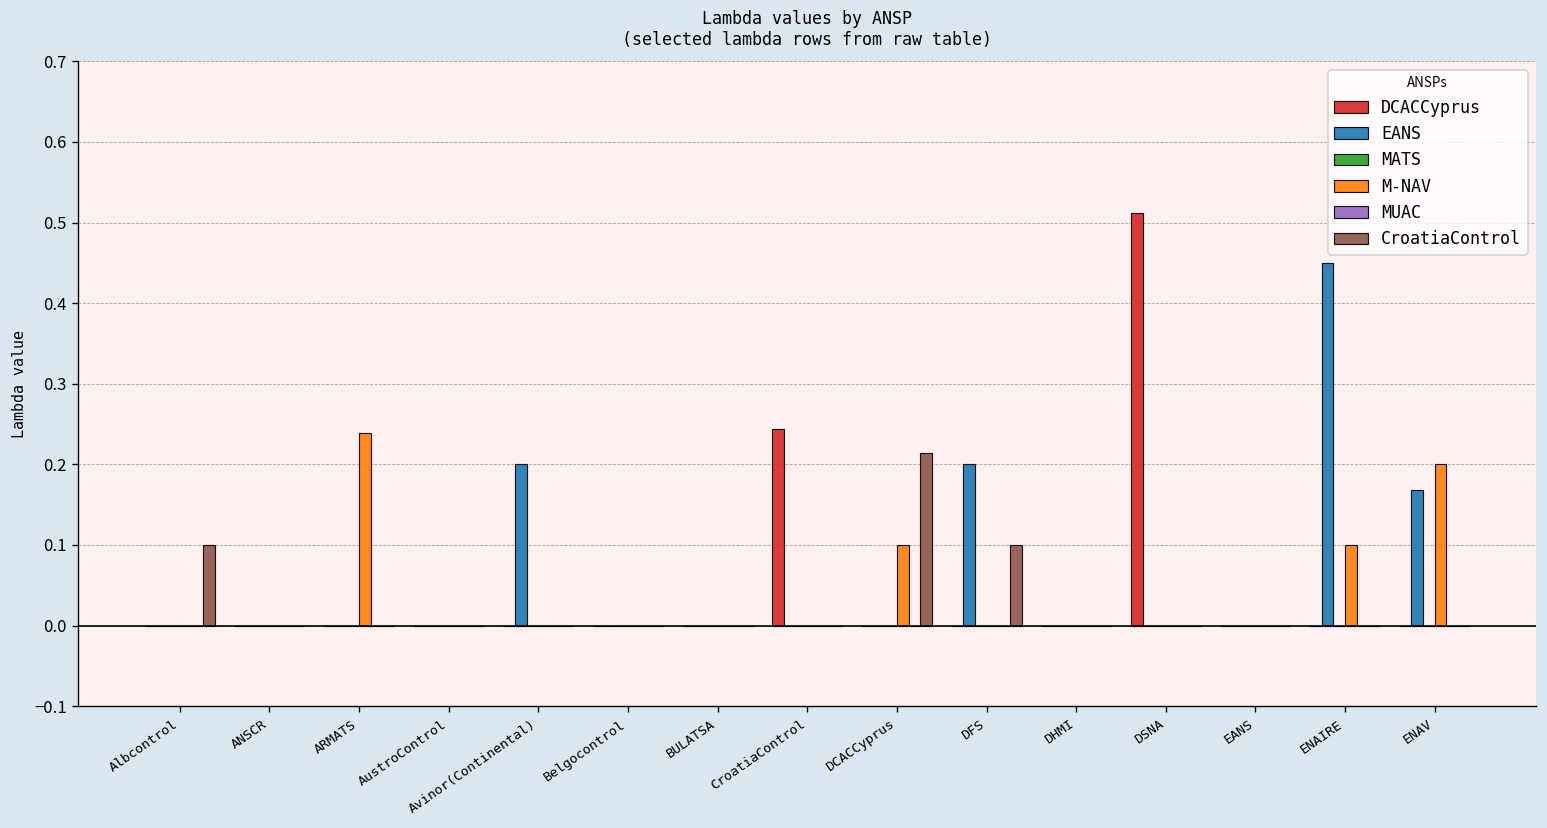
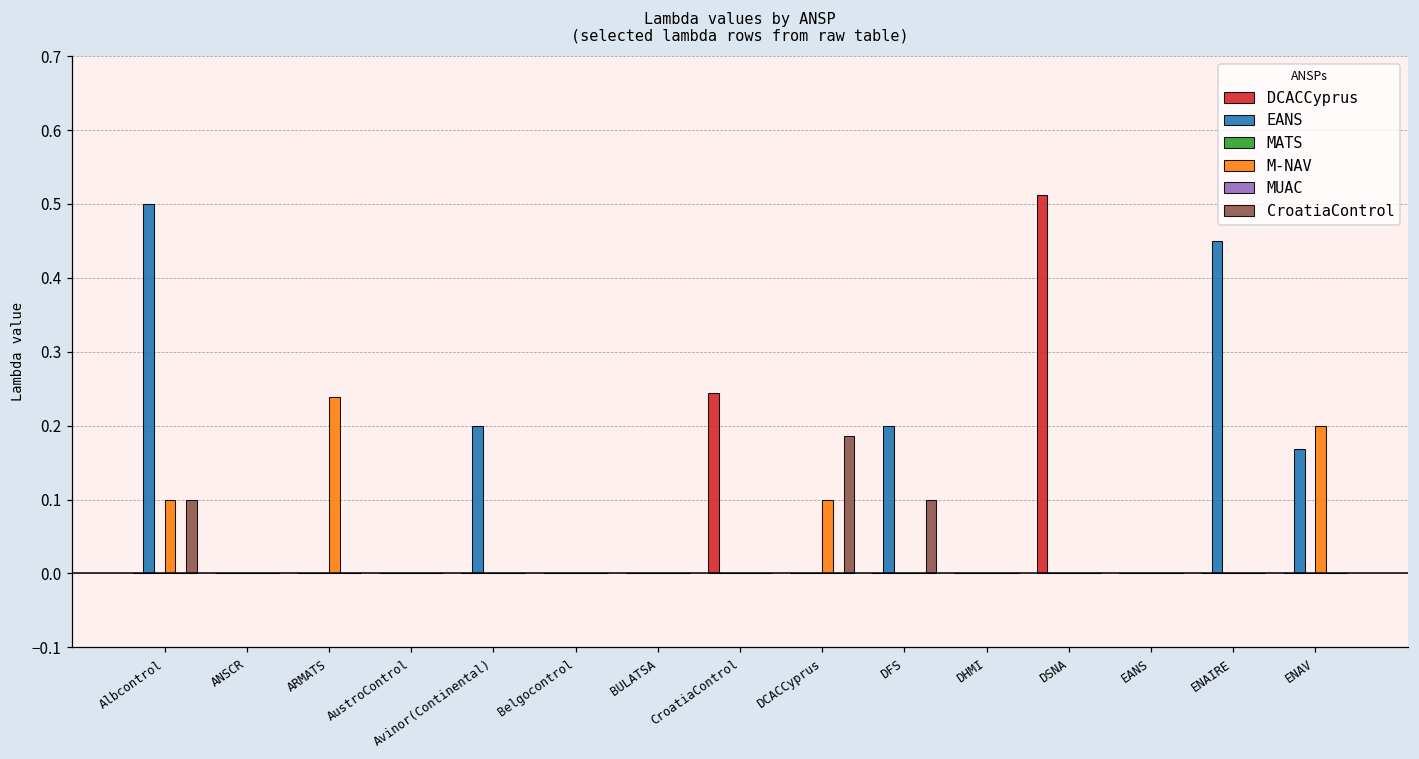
EANS, Albcontrol: 0.0 -> 0.5
M-NAV, Albcontrol: 0.0 -> 0.1
CroatiaControl, DCACCyprus: 0.21 -> 0.19
M-NAV, ENAIRE: 0.1 -> 0.0
